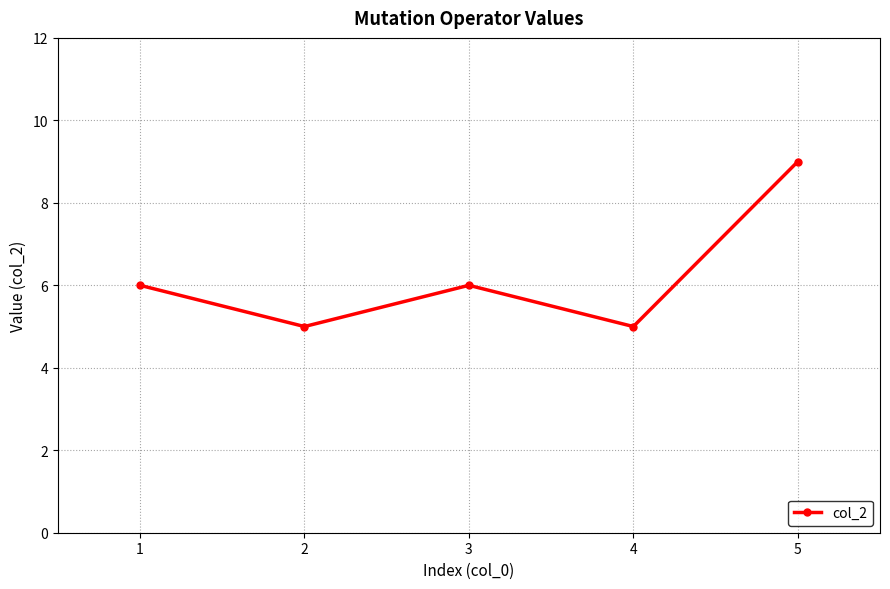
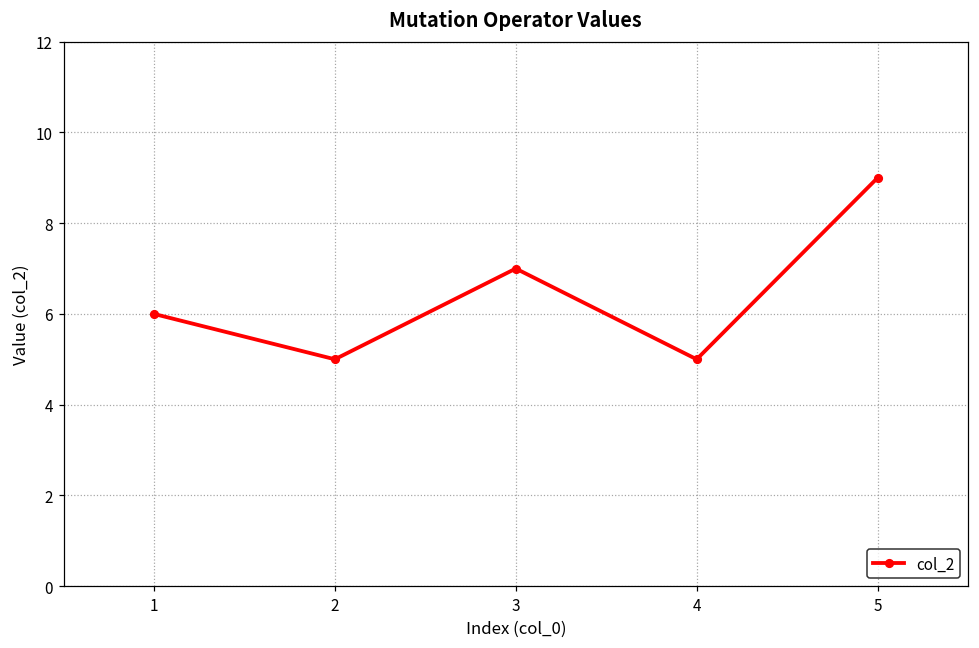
3: 6 -> 7
